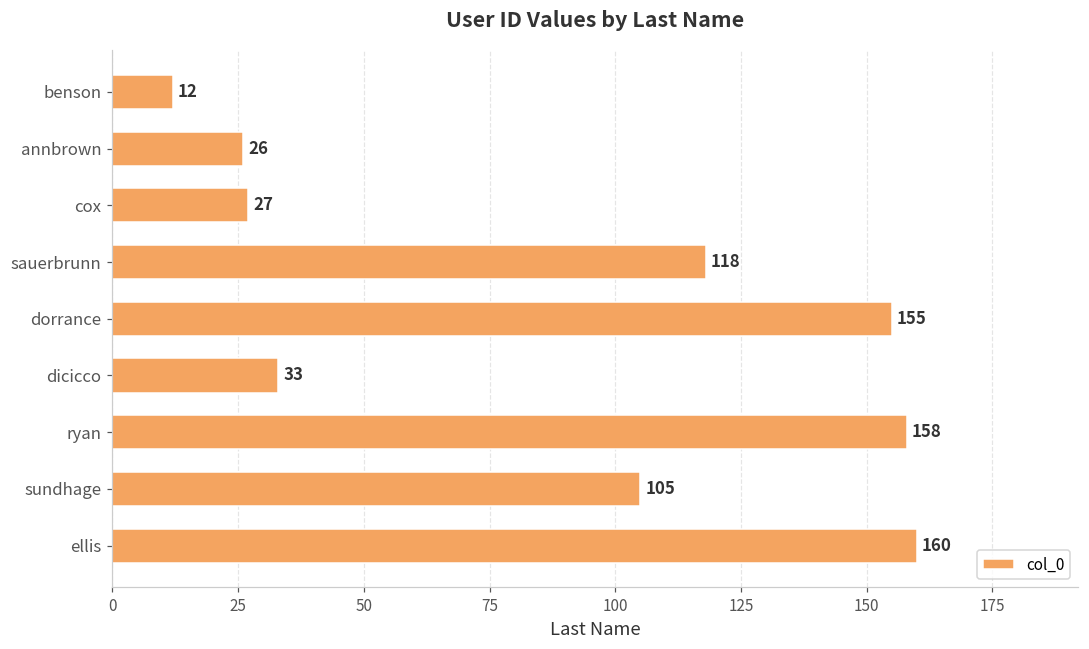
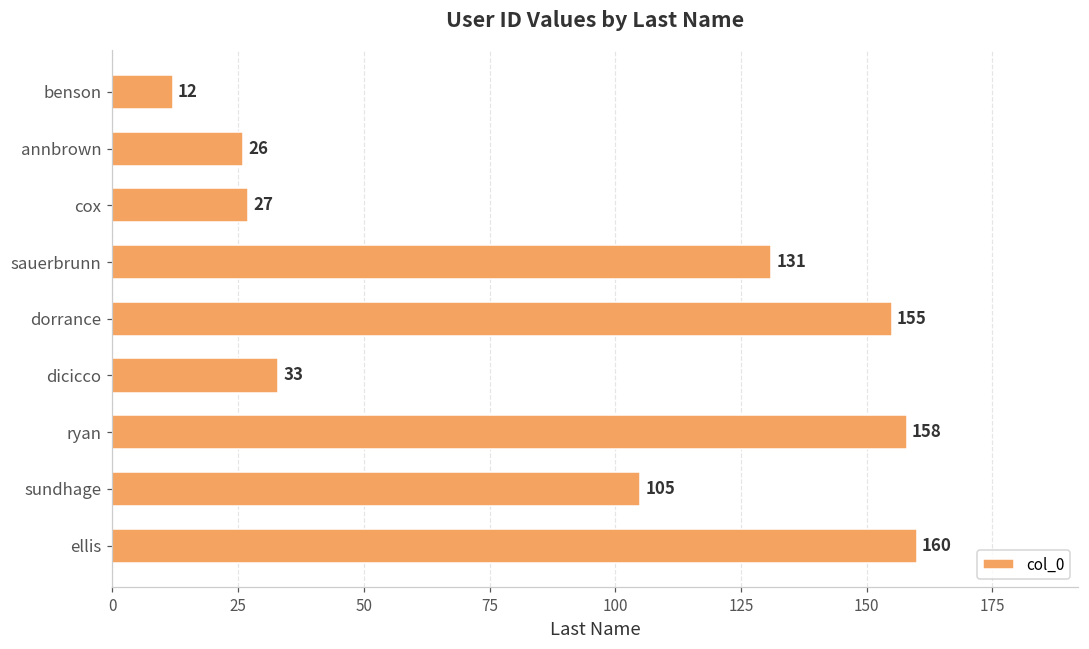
sauerbrunn: 118 -> 131
